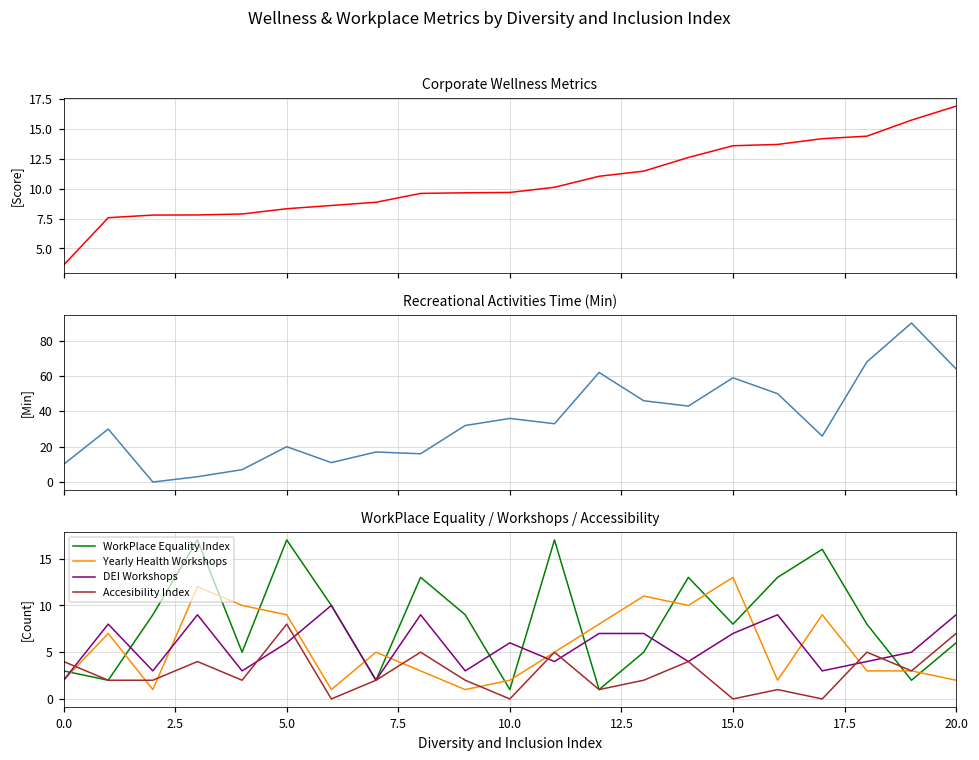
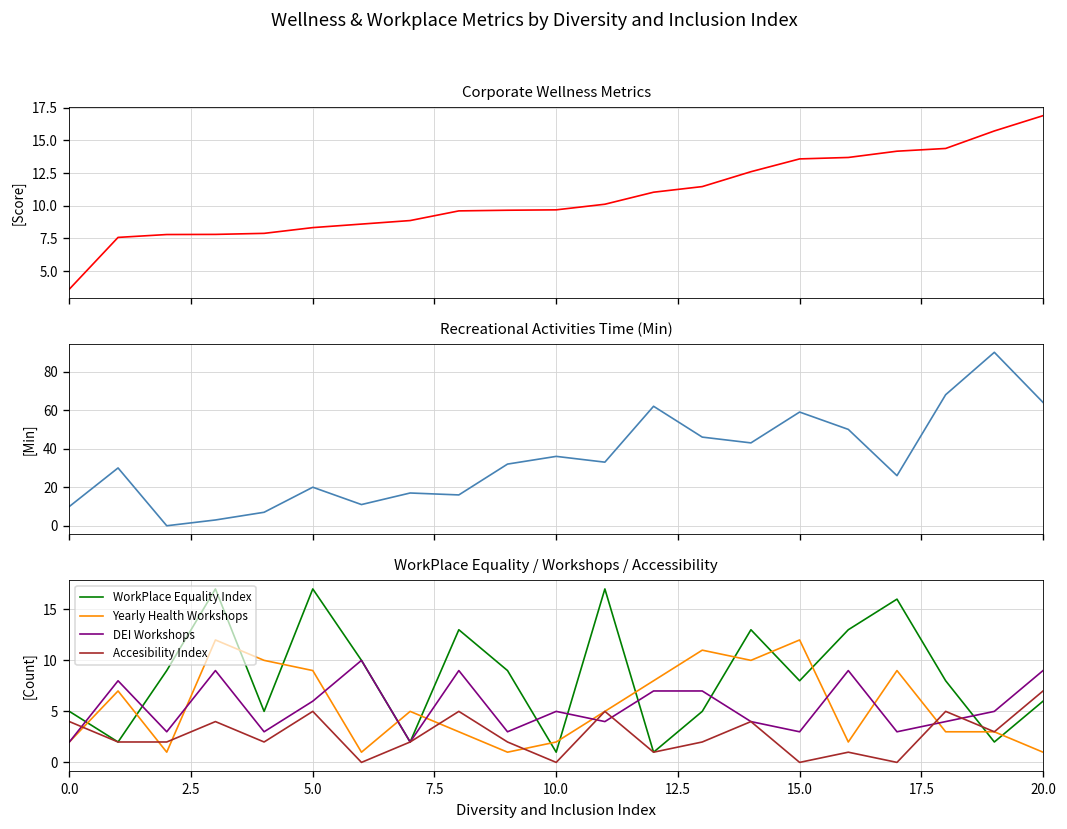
WorkPlace Equality / Workshops / Accessibility, WorkPlace Equality Index, 0.0: 3 -> 5
WorkPlace Equality / Workshops / Accessibility, Accesibility Index, 5.0: 8 -> 5
WorkPlace Equality / Workshops / Accessibility, DEI Workshops, 10.0: 6 -> 5
WorkPlace Equality / Workshops / Accessibility, Yearly Health Workshops, 15.0: 13 -> 12
WorkPlace Equality / Workshops / Accessibility, DEI Workshops, 15.0: 7 -> 3
WorkPlace Equality / Workshops / Accessibility, Yearly Health Workshops, 20.0: 2 -> 1
